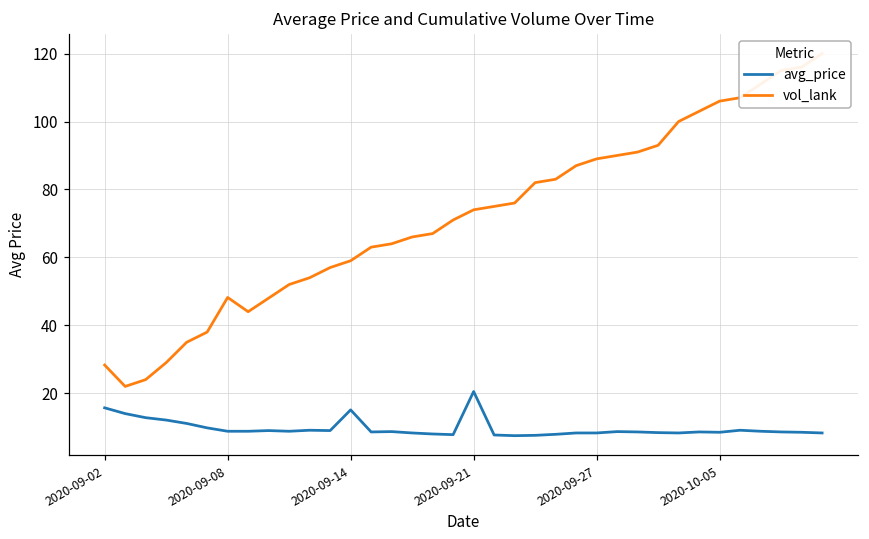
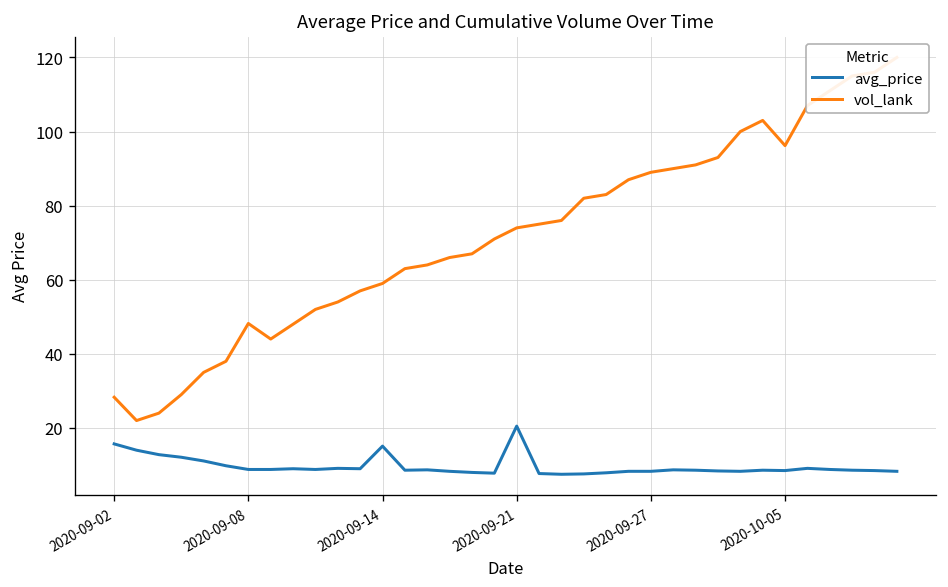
vol_lank, 2020-10-05: 106 -> 96
